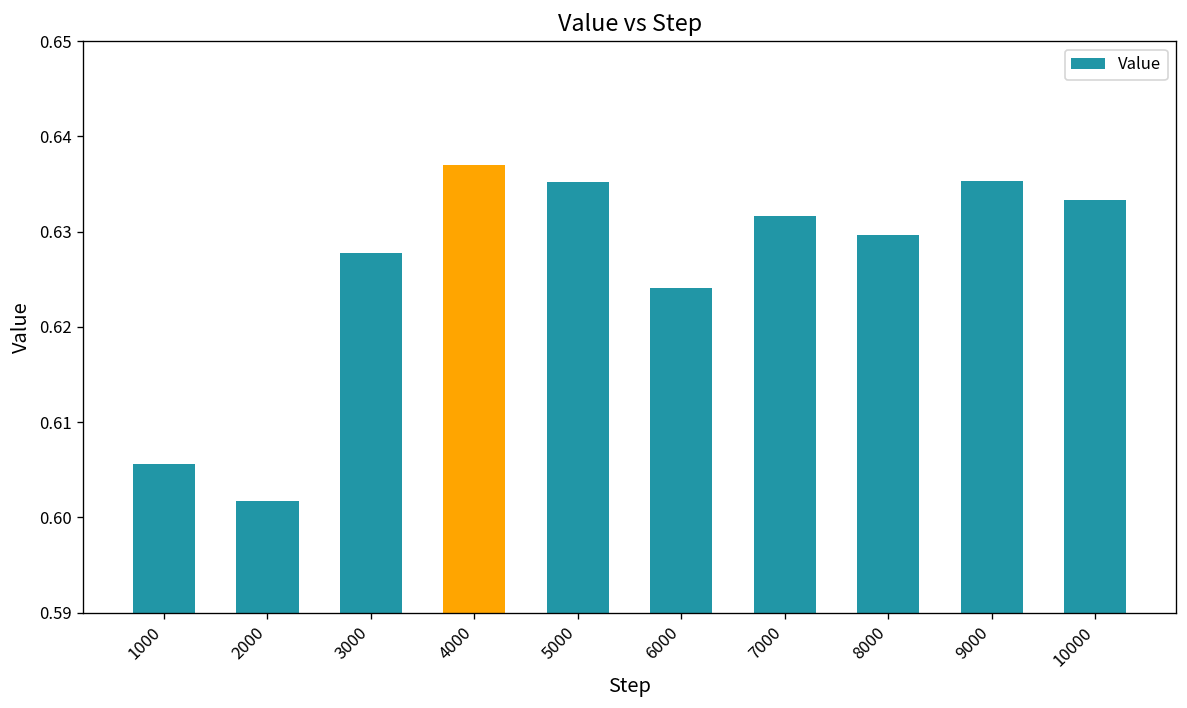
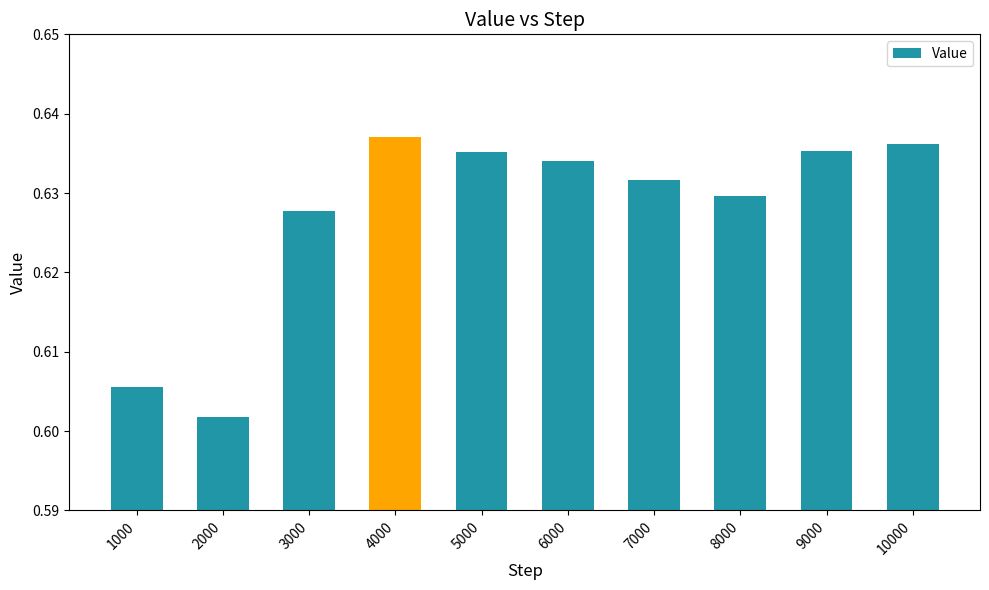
6000: 0.624 -> 0.634
10000: 0.633 -> 0.636
